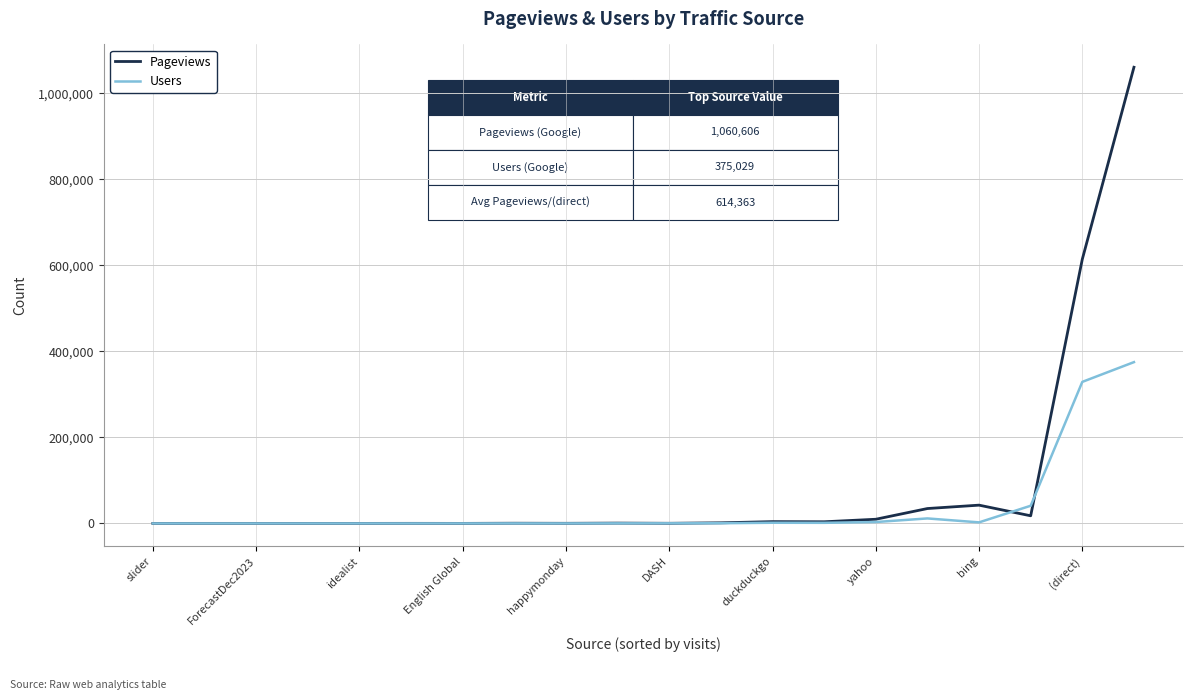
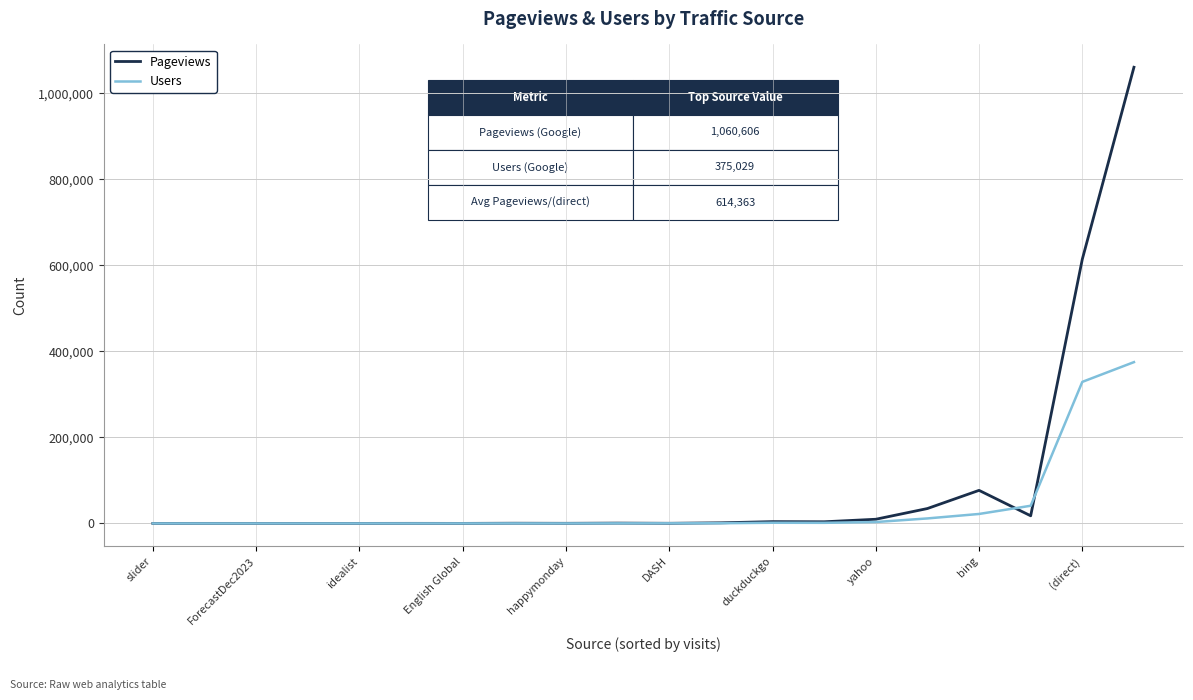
Pageviews, bing: 40,000 -> 80,000
Users, bing: 0 -> 20,000
